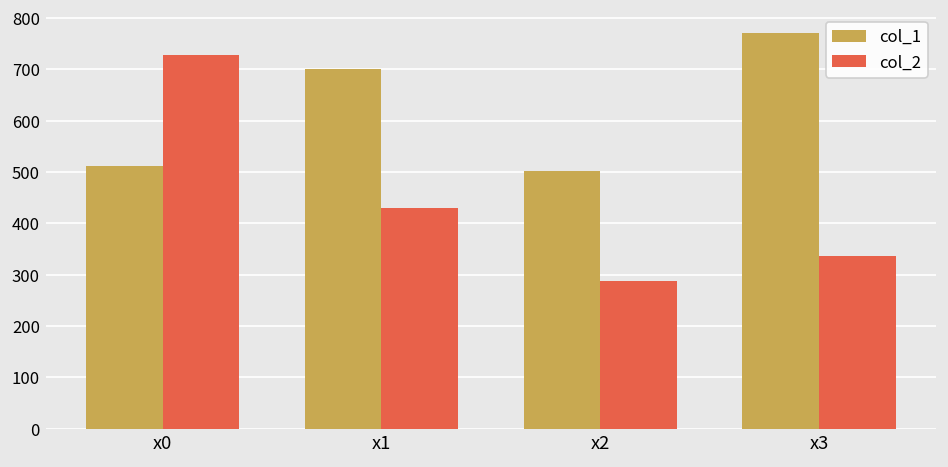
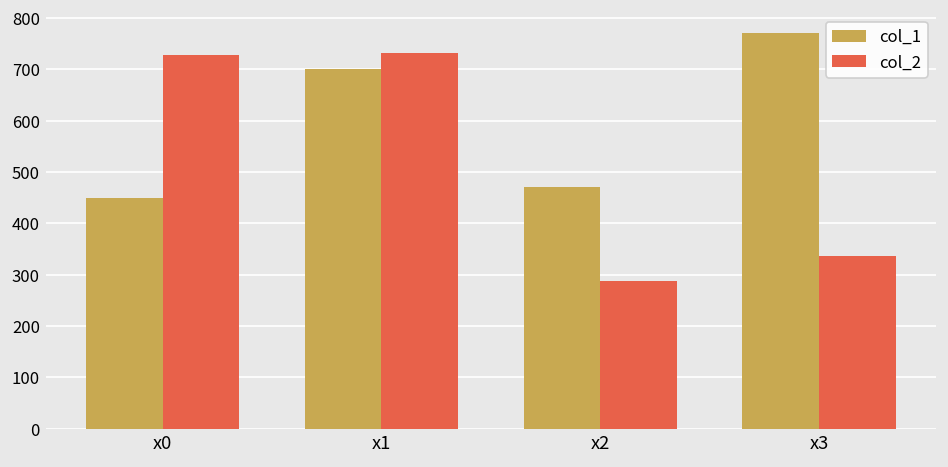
col_1, x0: 510 -> 450
col_2, x1: 430 -> 730
col_1, x2: 500 -> 470
